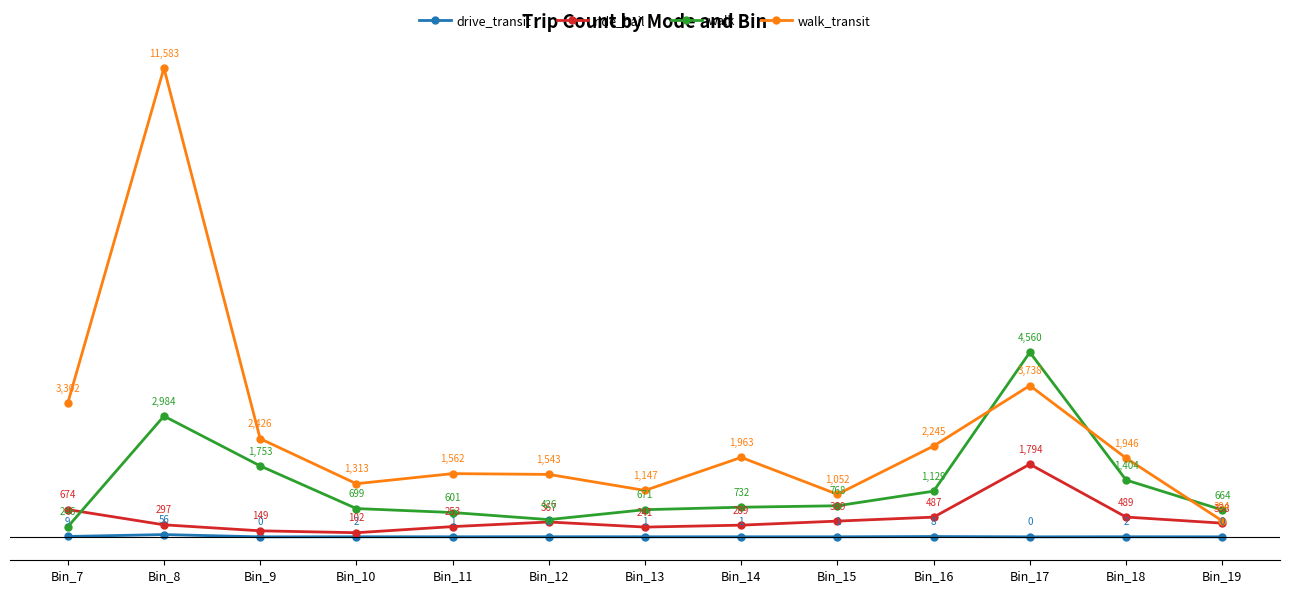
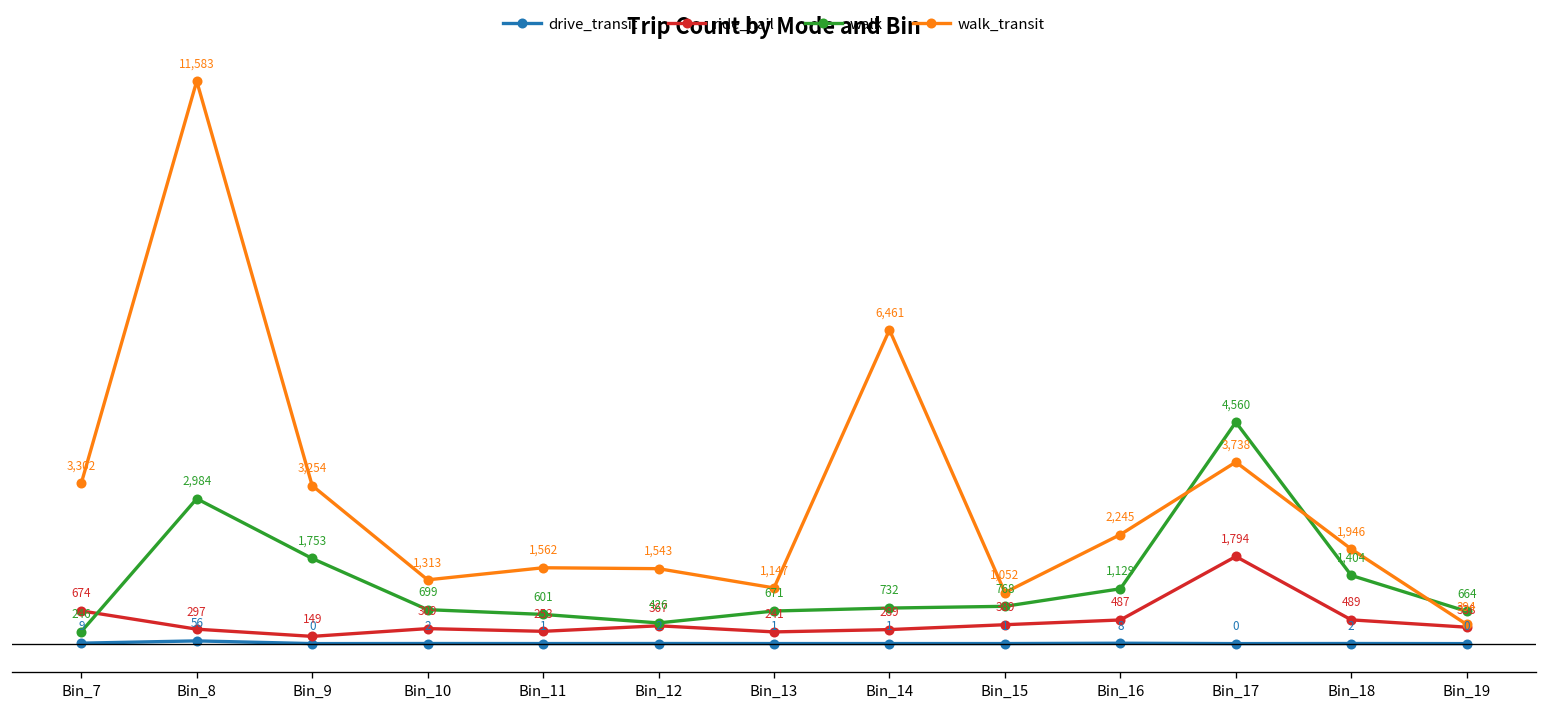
walk_transit, Bin_9: 2,426 -> 3,254
ride_hail, Bin_10: 102 -> 309
walk_transit, Bin_14: 1,963 -> 6,461
